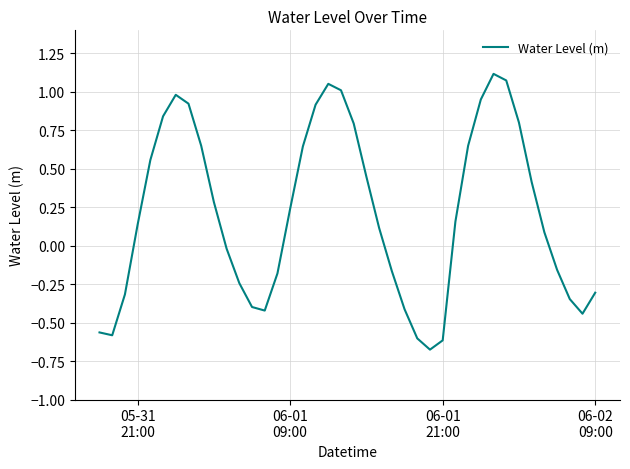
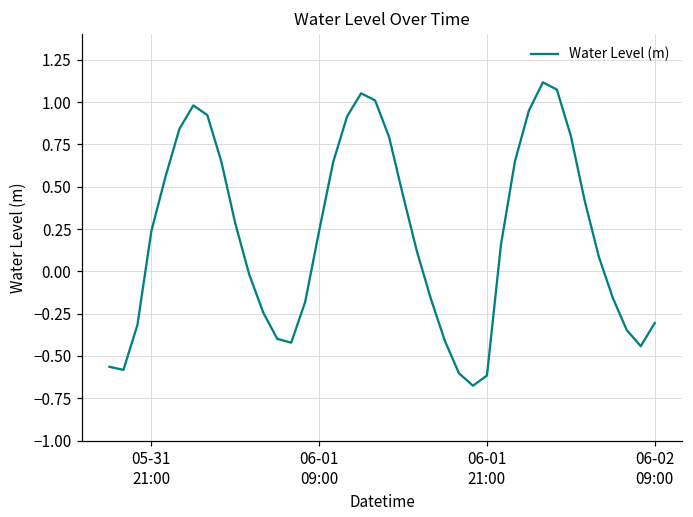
05-31 21:00: 0.14 -> 0.24
